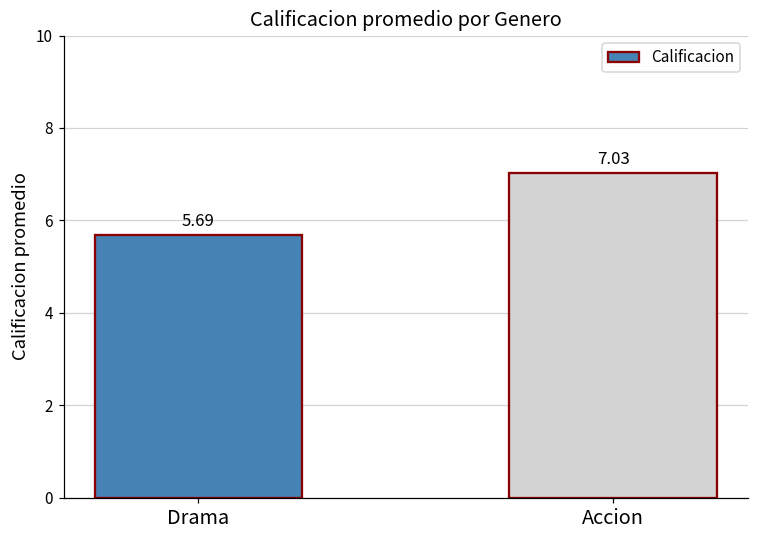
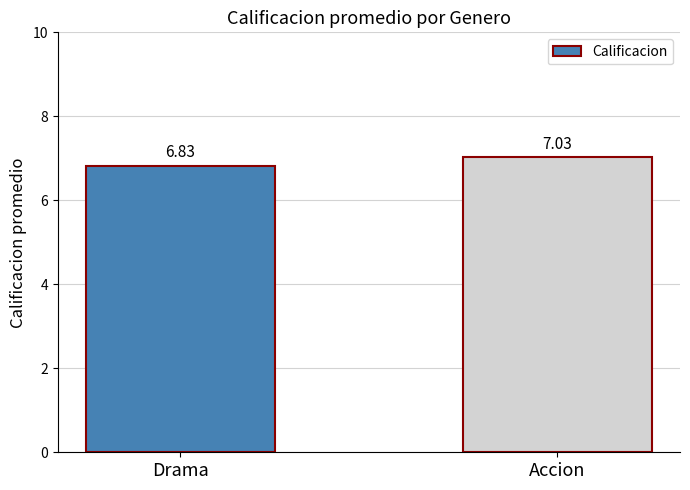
Drama: 5.69 -> 6.83
